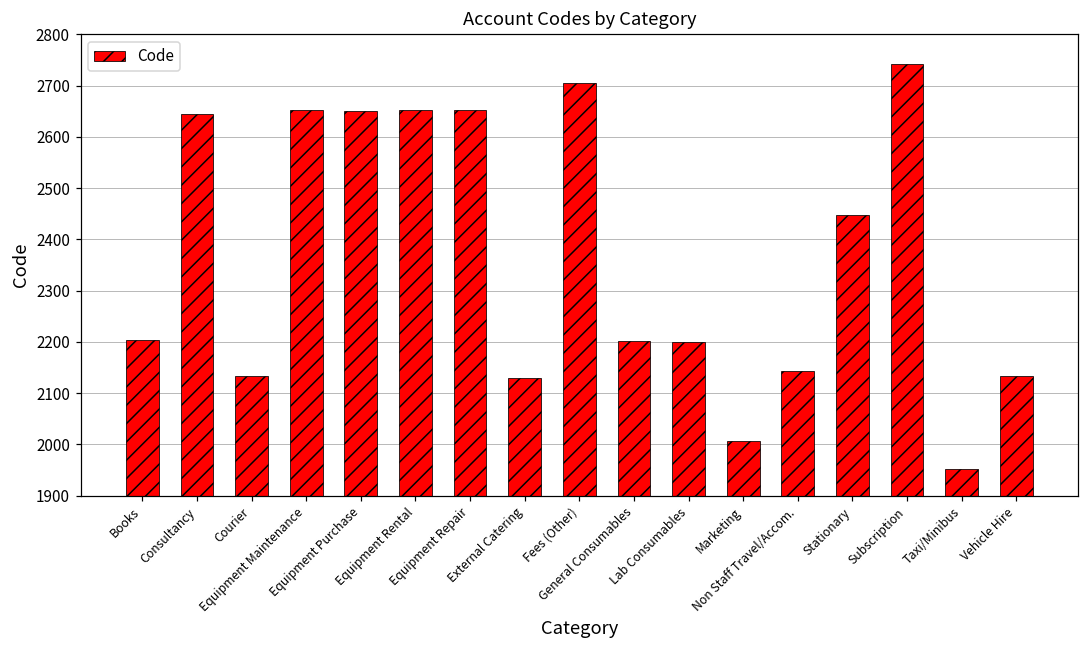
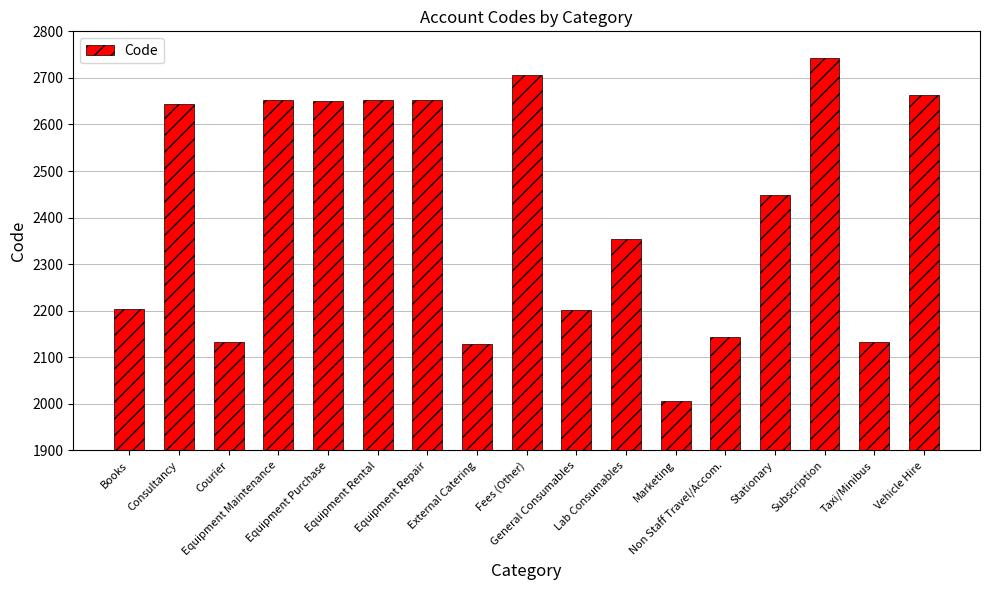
Lab Consumables: 2200 -> 2350
Taxi/Minibus: 1950 -> 2130
Vehicle Hire: 2130 -> 2660
